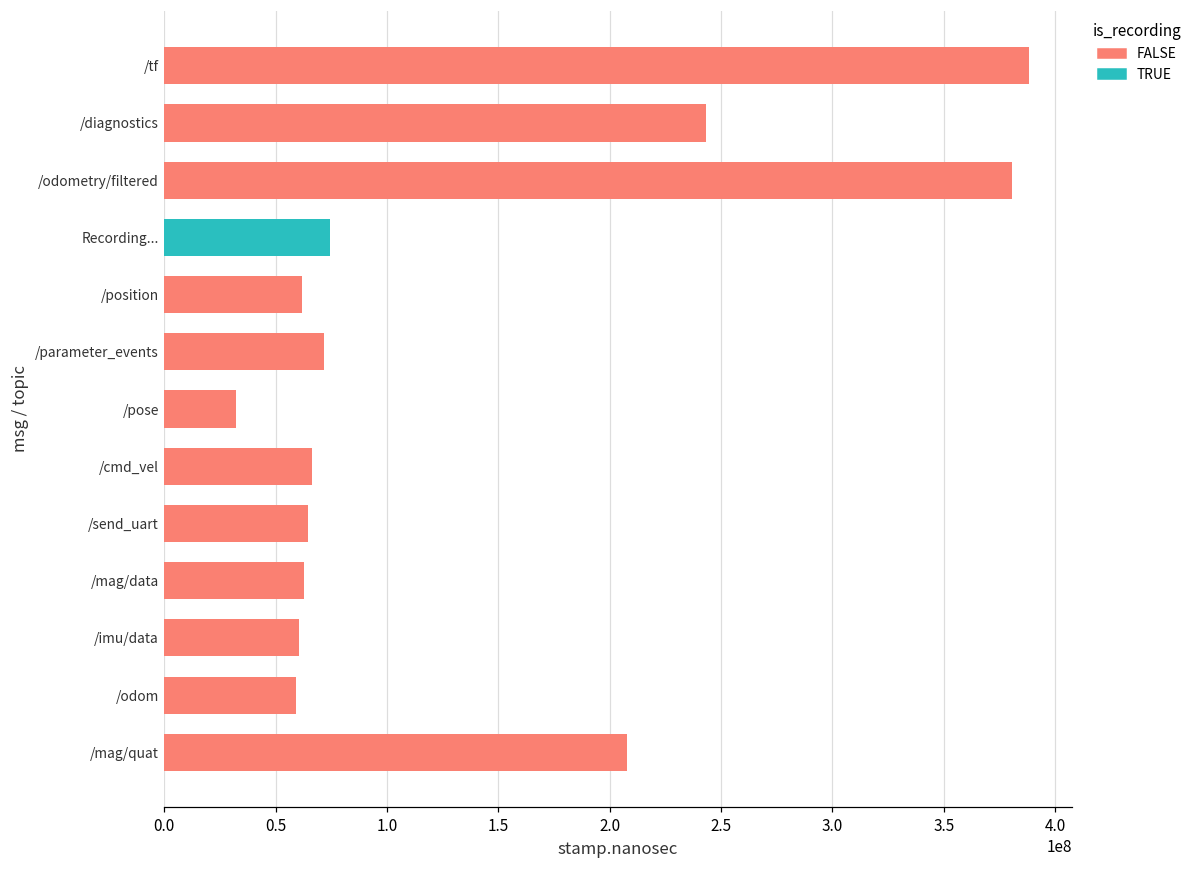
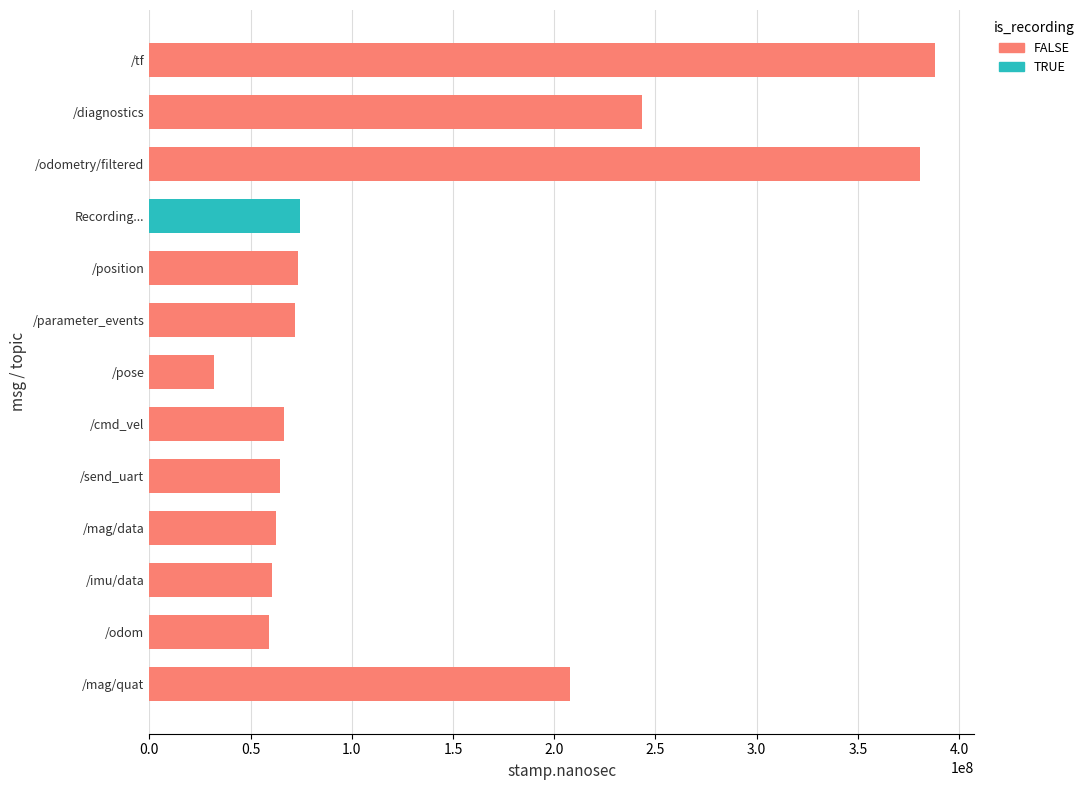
/position: 62000000 -> 74000000
